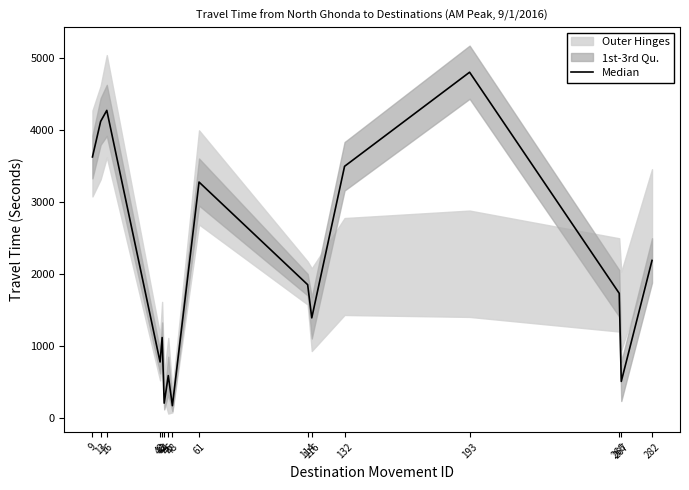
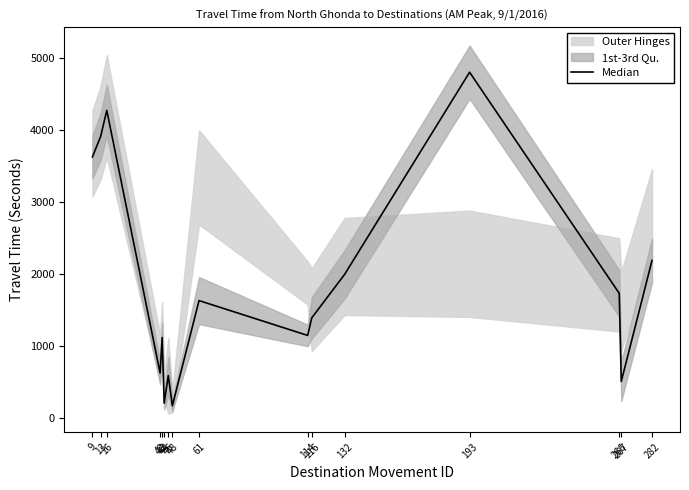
Median, 13: 4100 -> 3900
Median, 42: 800 -> 600
Median, 61: 3300 -> 1600
Median, 114: 1900 -> 1100
Median, 132: 3500 -> 2000
